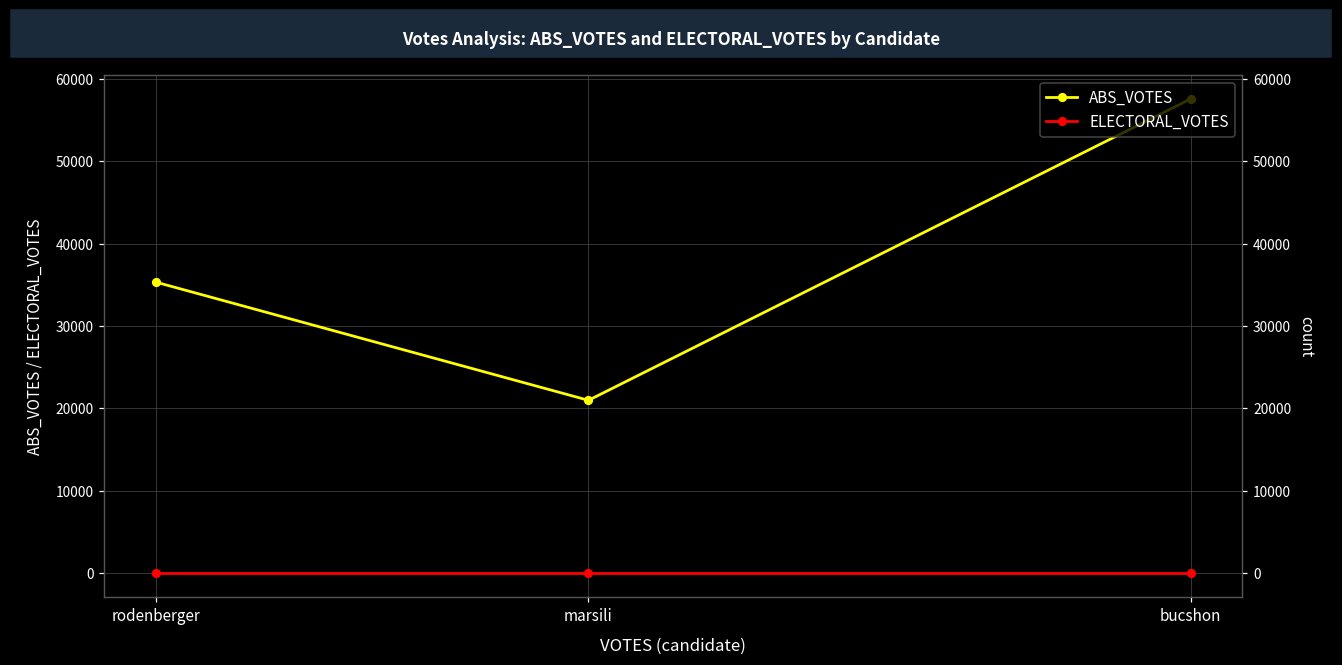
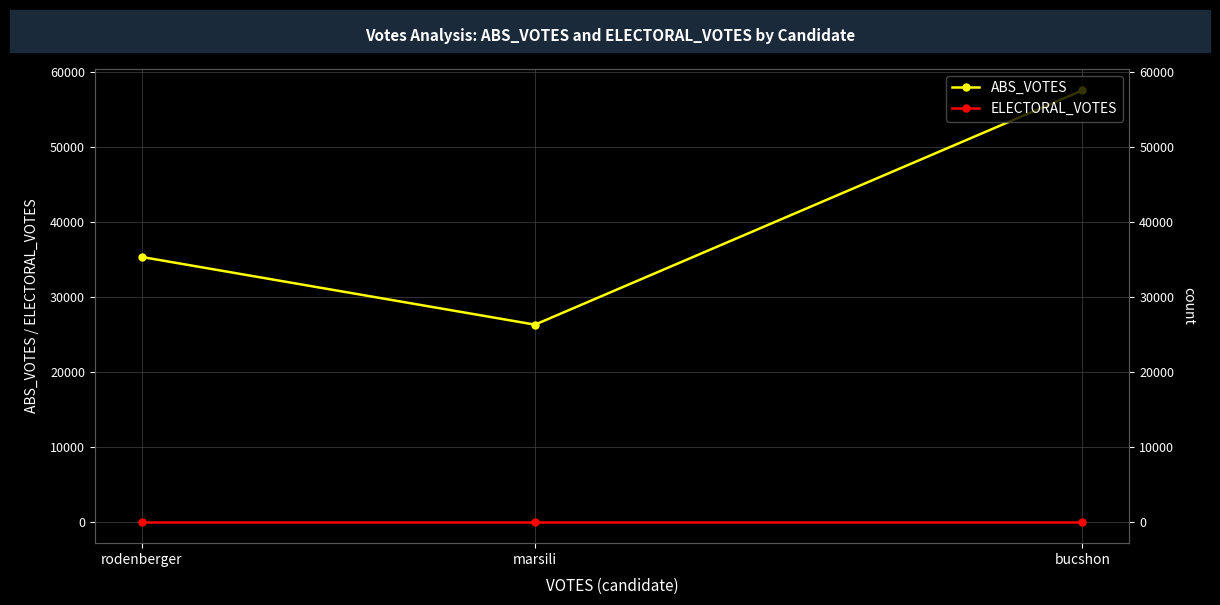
ABS_VOTES, marsili: 21000 -> 26000
